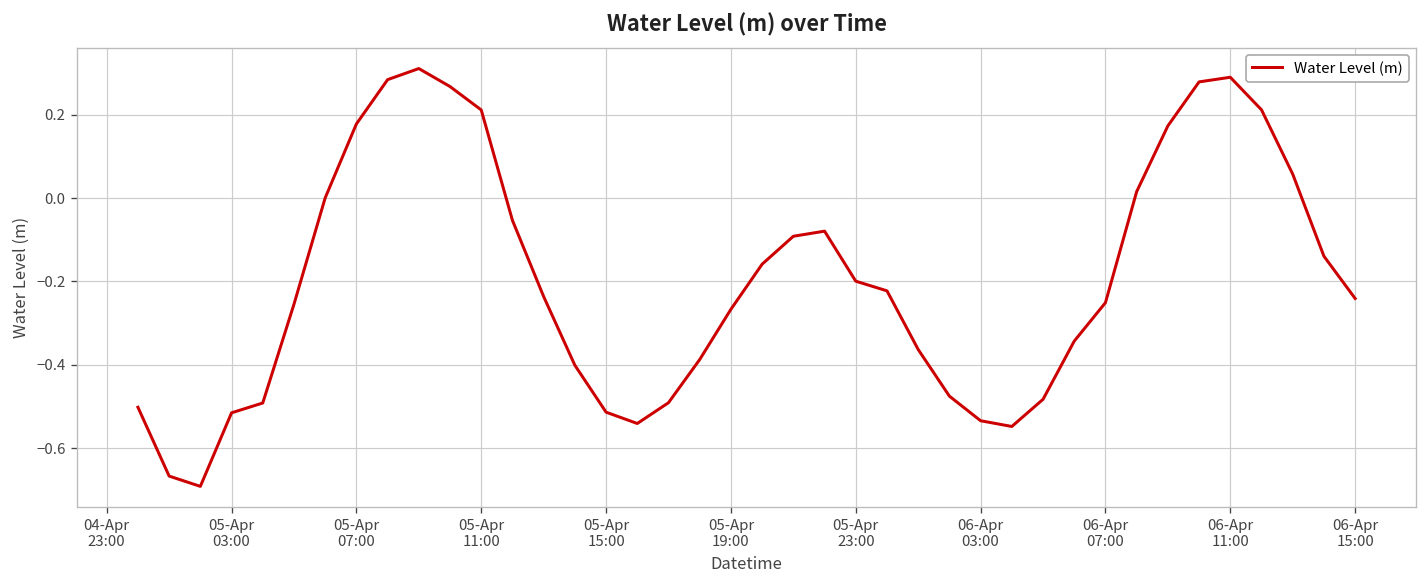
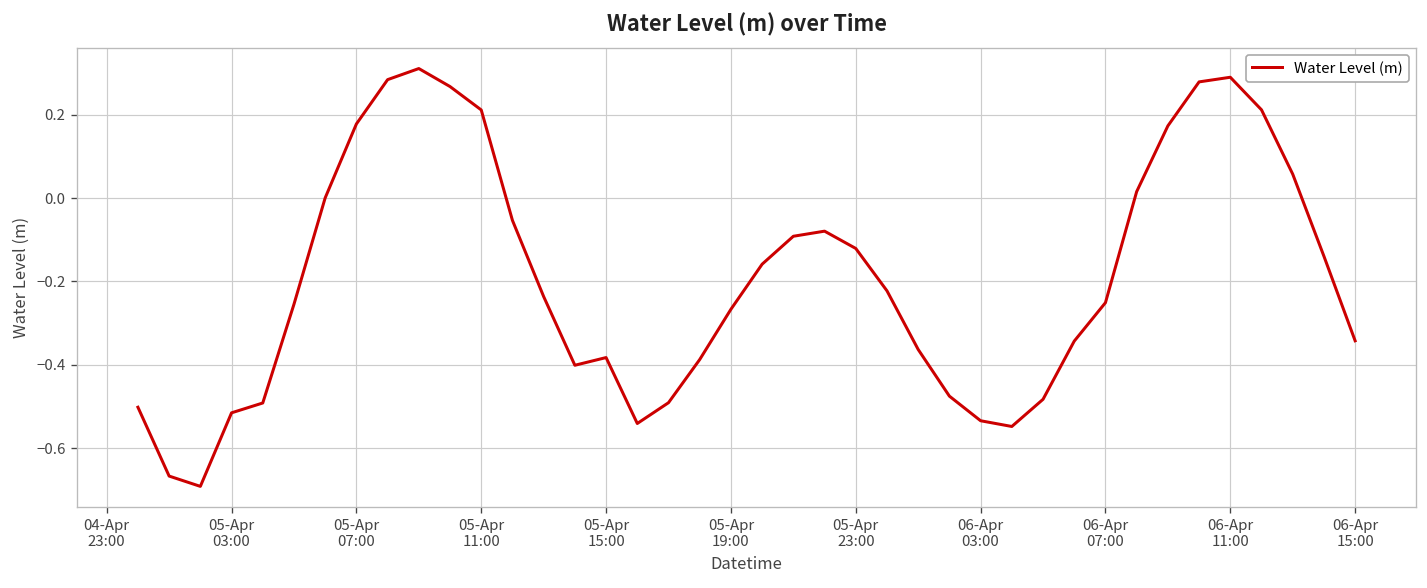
05-Apr 15:00: -0.51 -> -0.38
05-Apr 23:00: -0.20 -> -0.12
06-Apr 15:00: -0.24 -> -0.34
